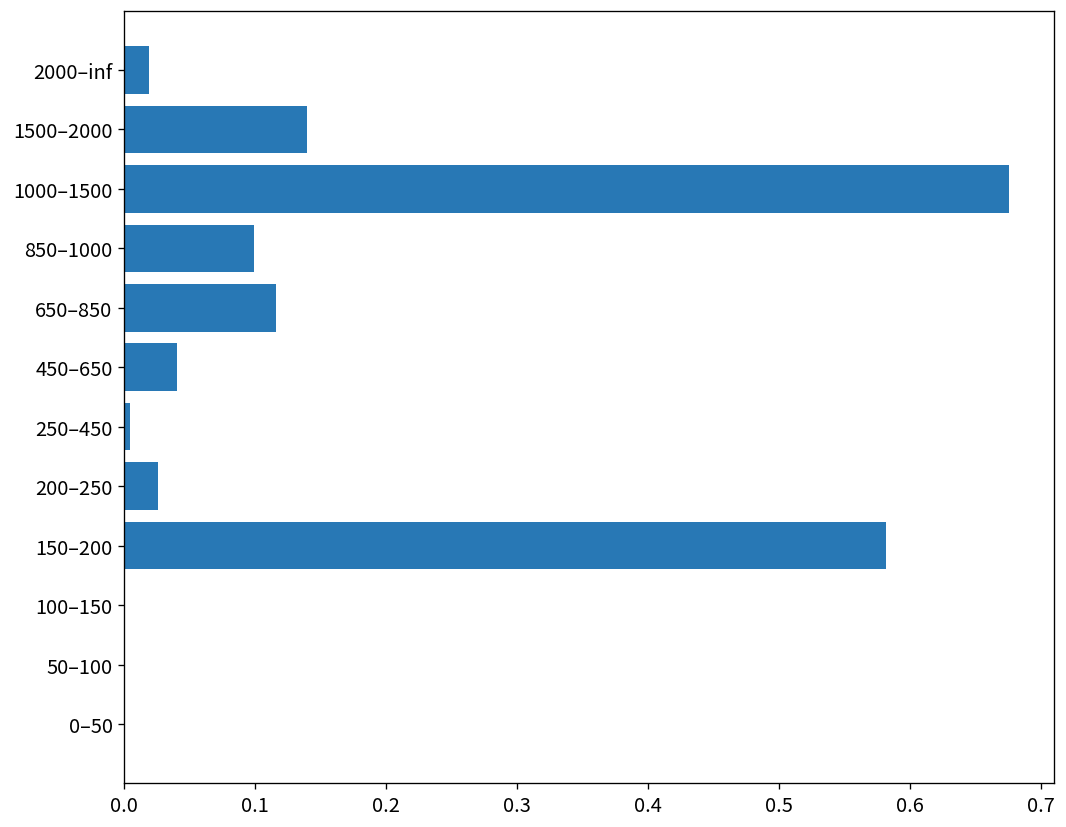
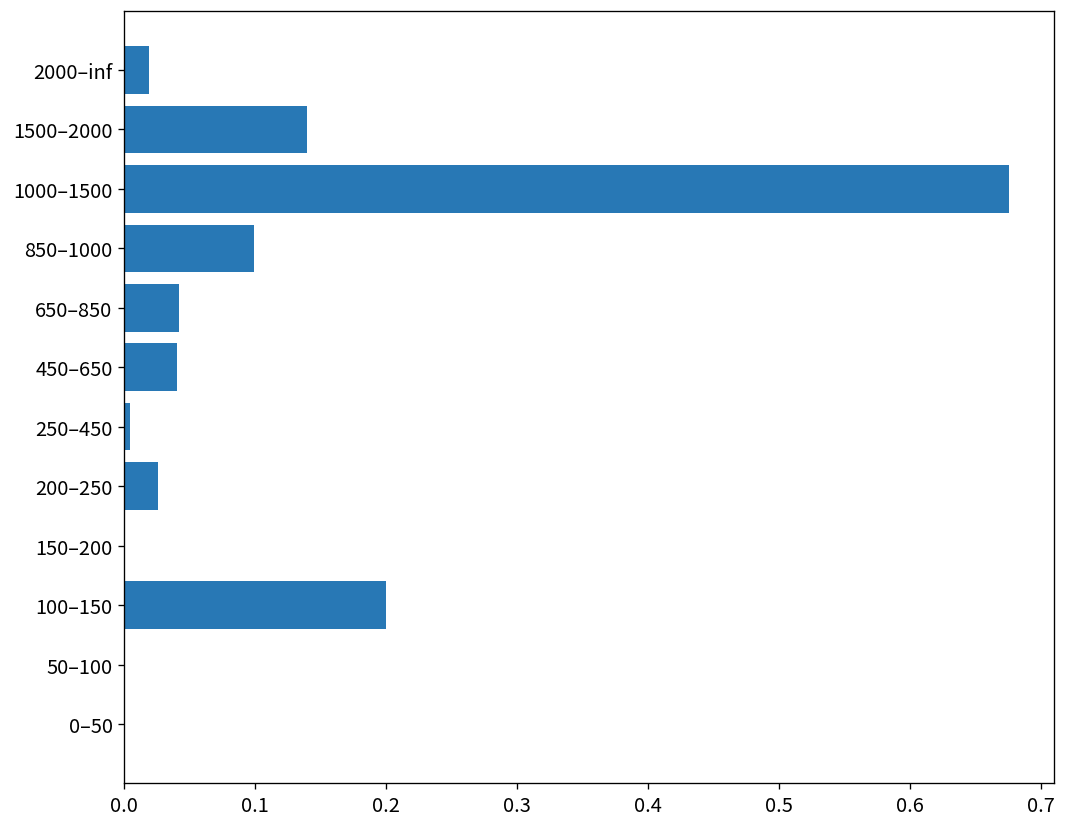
650–850: 0.116 -> 0.042
150–200: 0.582 -> 0.001
100–150: 0.0 -> 0.2
